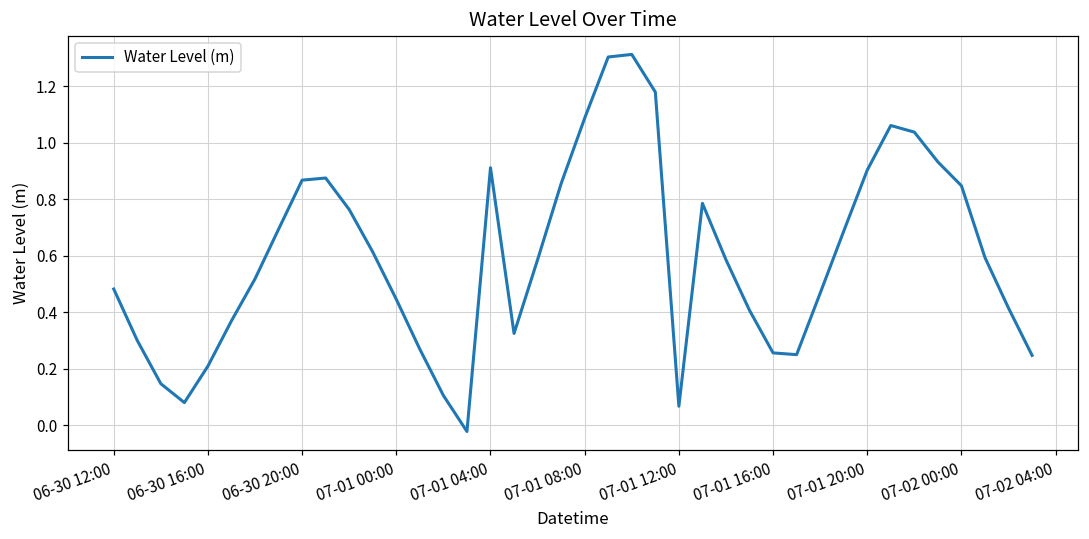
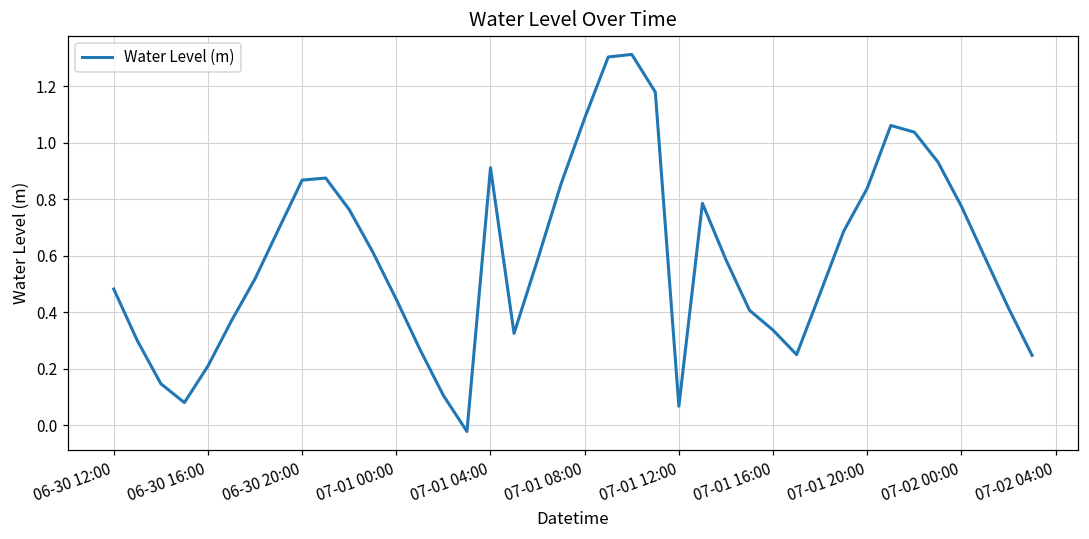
07-01 16:00: 0.26 -> 0.34
07-01 20:00: 0.90 -> 0.84
07-02 00:00: 0.85 -> 0.78
